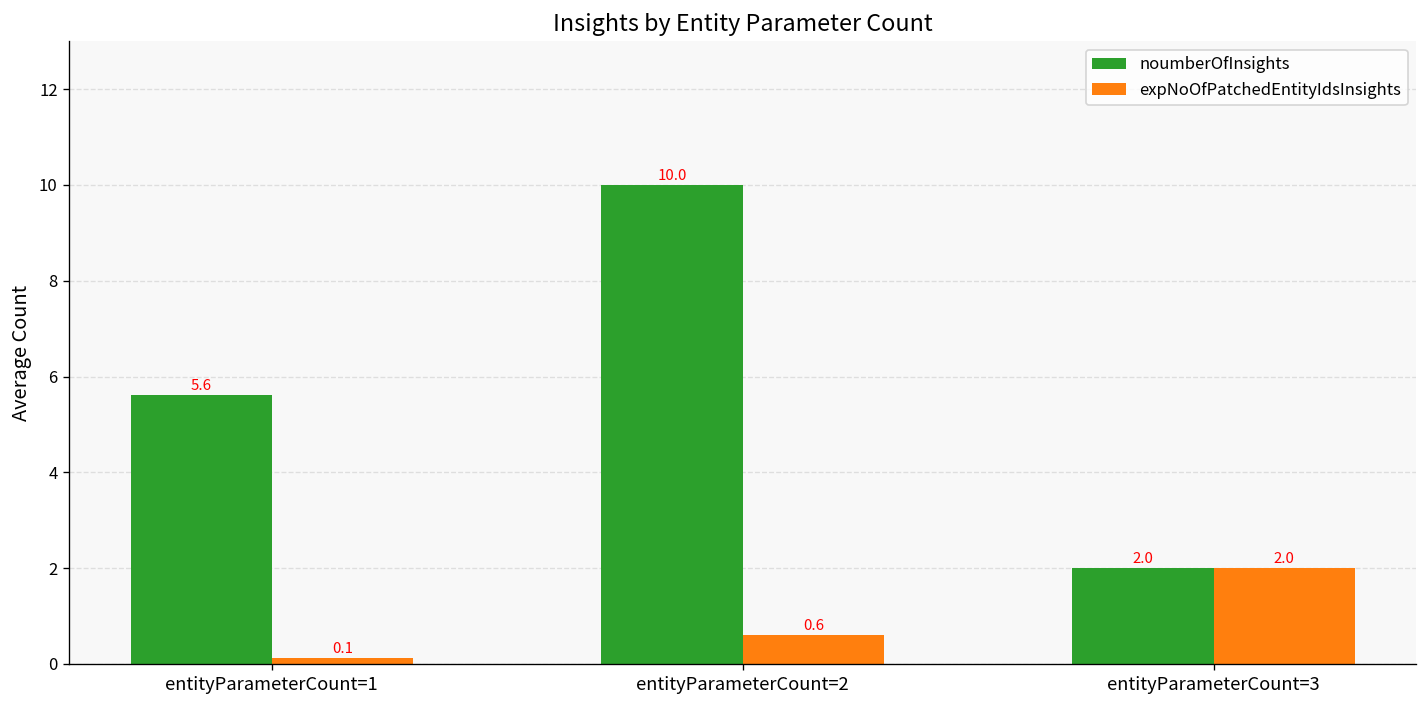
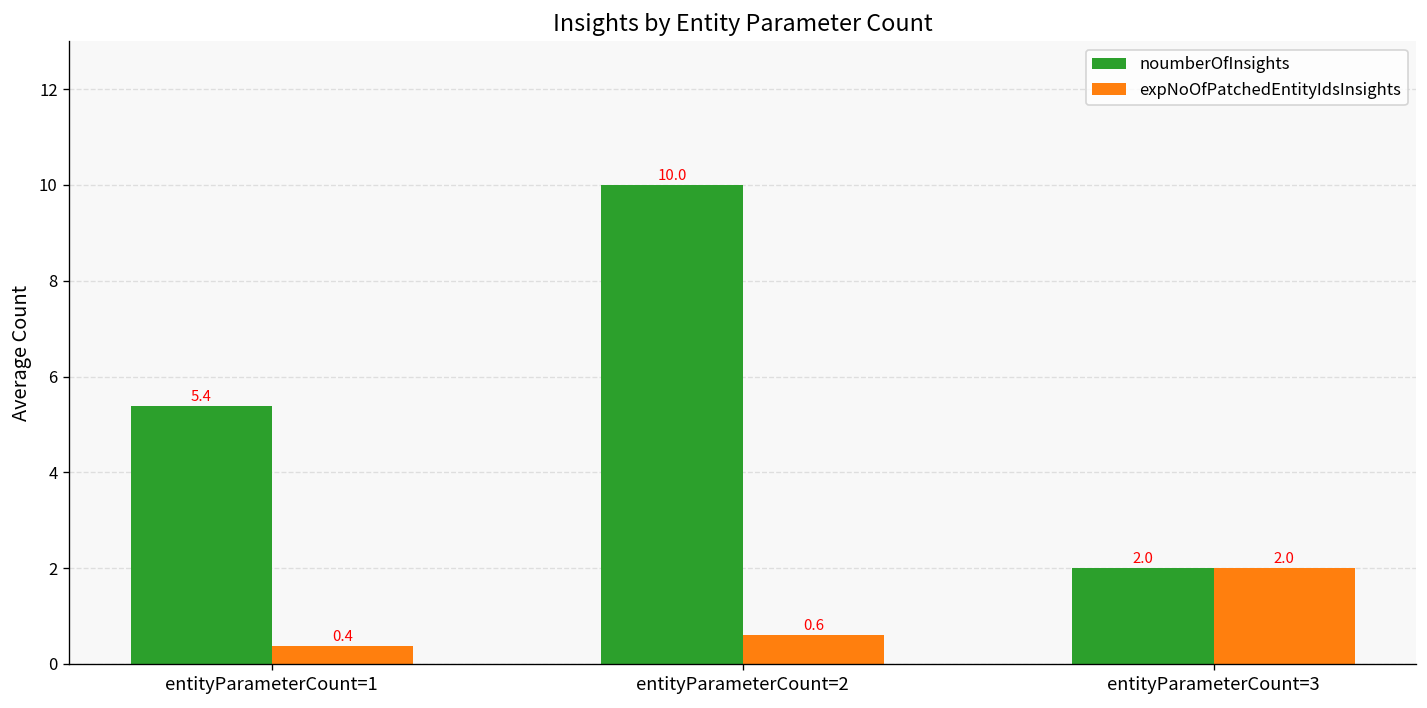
noumberOfInsights, entityParameterCount=1: 5.6 -> 5.4
expNoOfPatchedEntityIdsInsights, entityParameterCount=1: 0.1 -> 0.4
